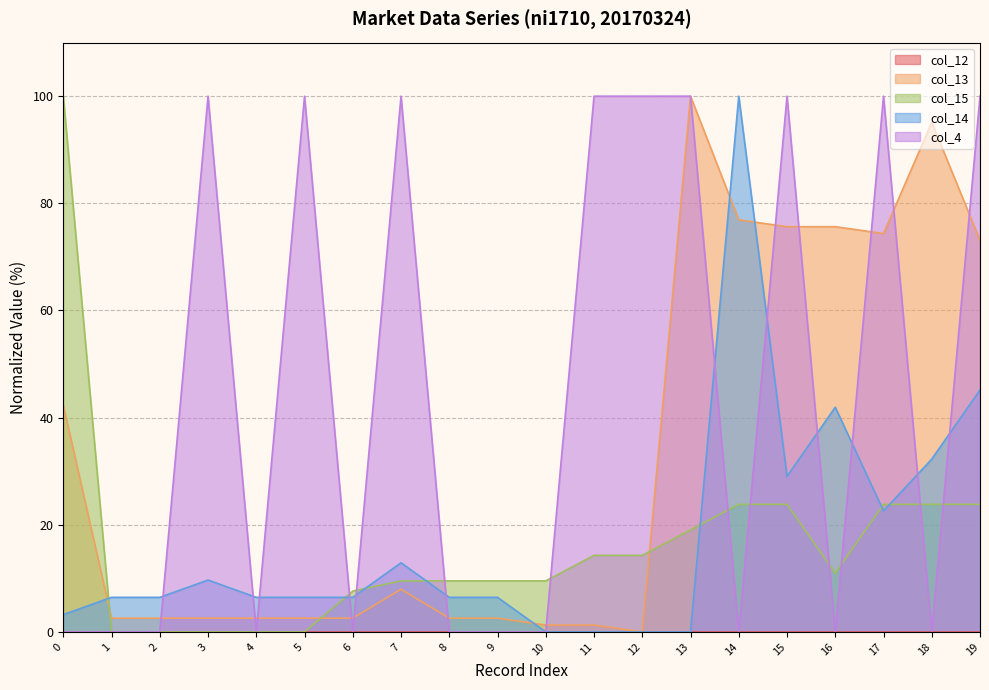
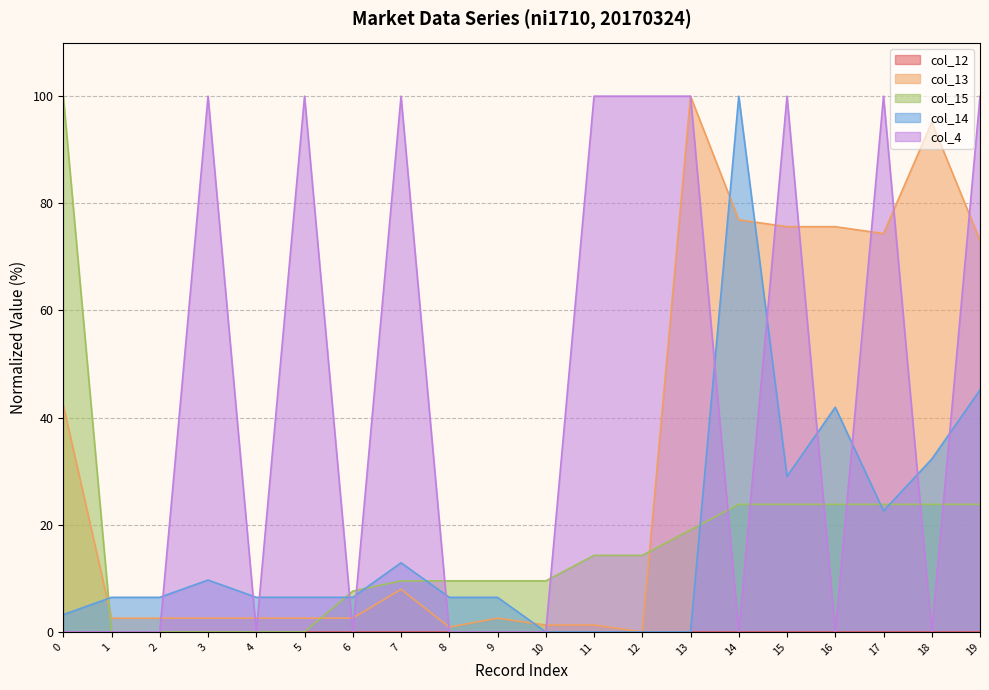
col_13, 8: 3 -> 1
col_15, 16: 11 -> 24
